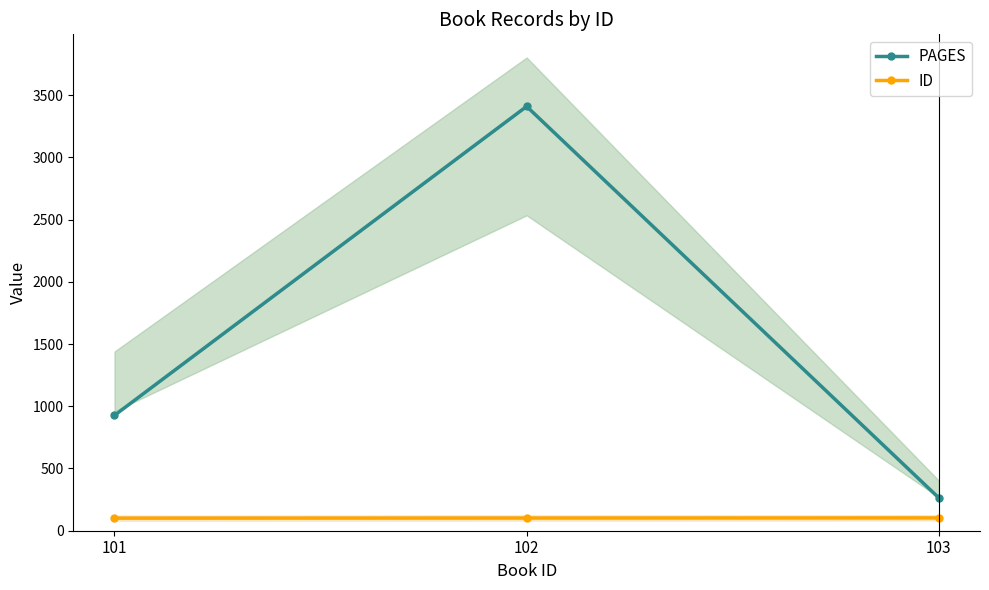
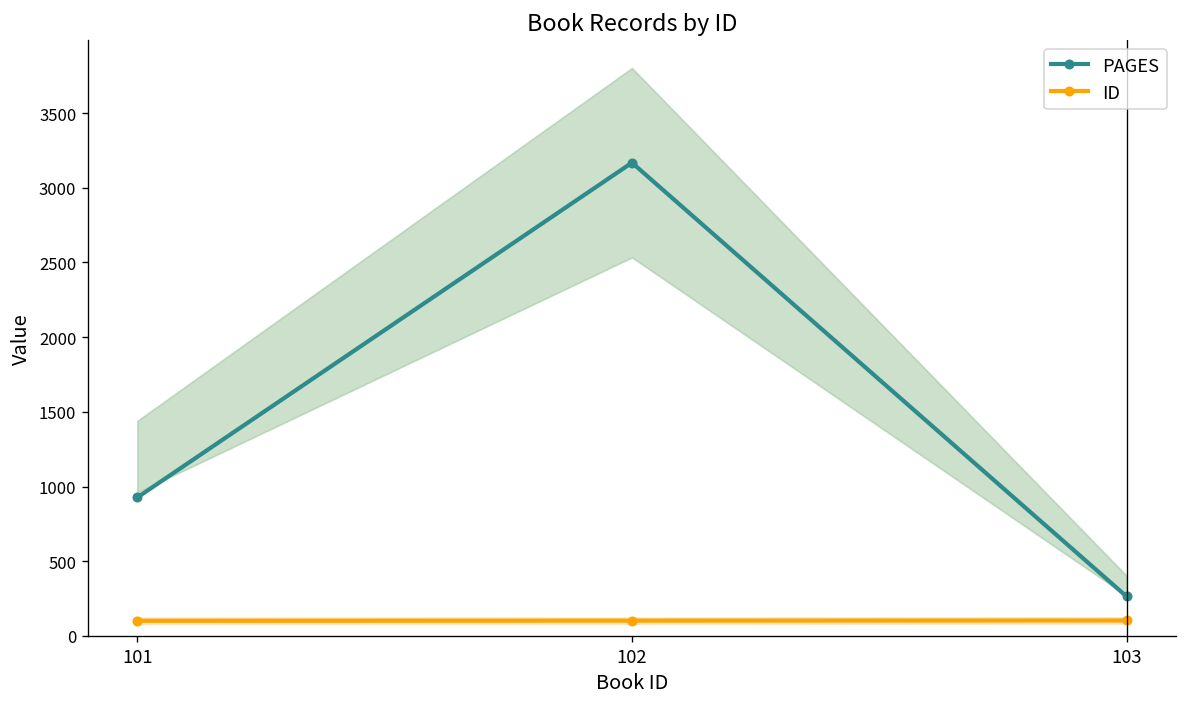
PAGES, 102: 3410 -> 3170
